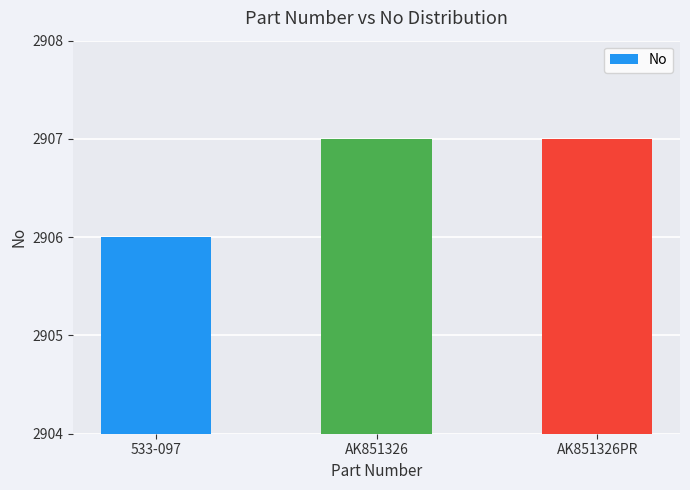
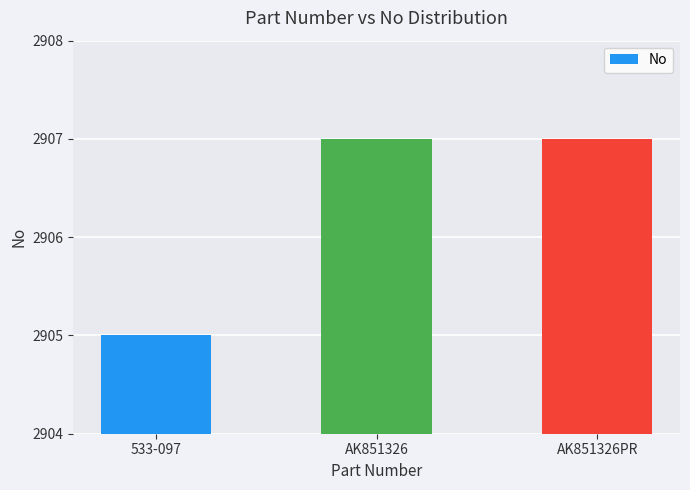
533-097: 2906 -> 2905
